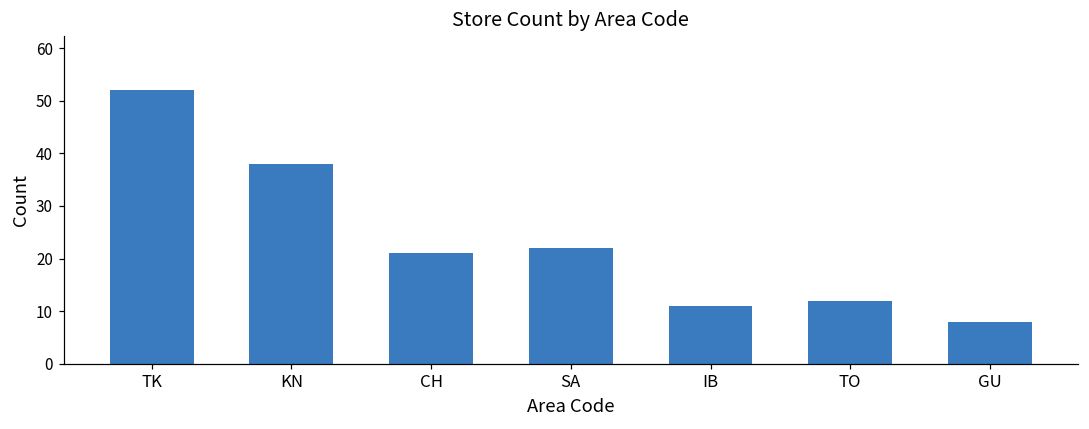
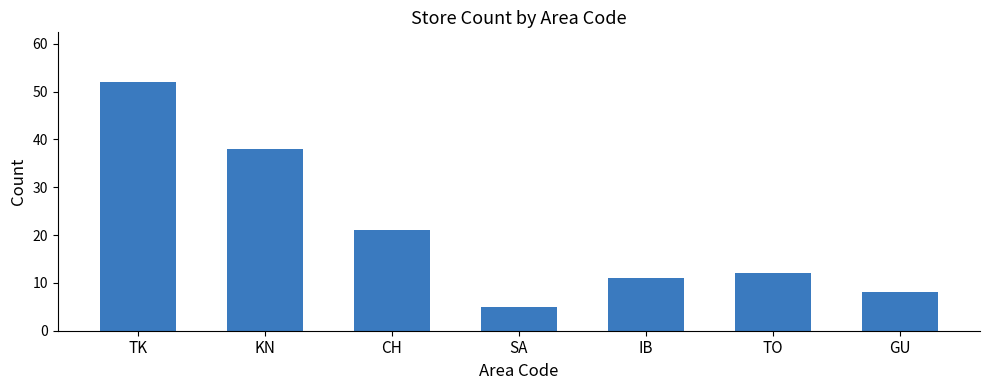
SA: 22 -> 5
